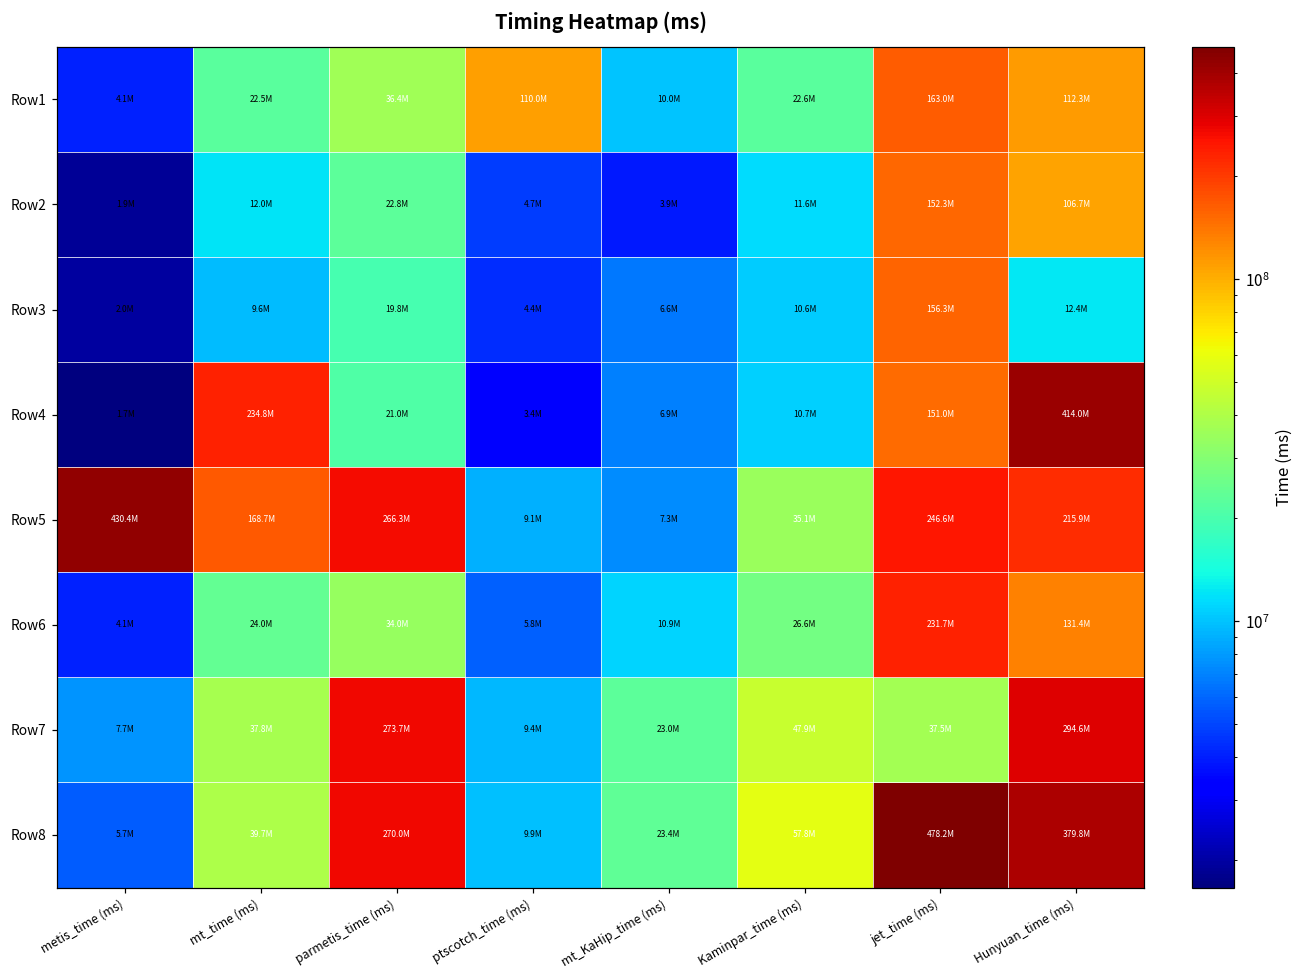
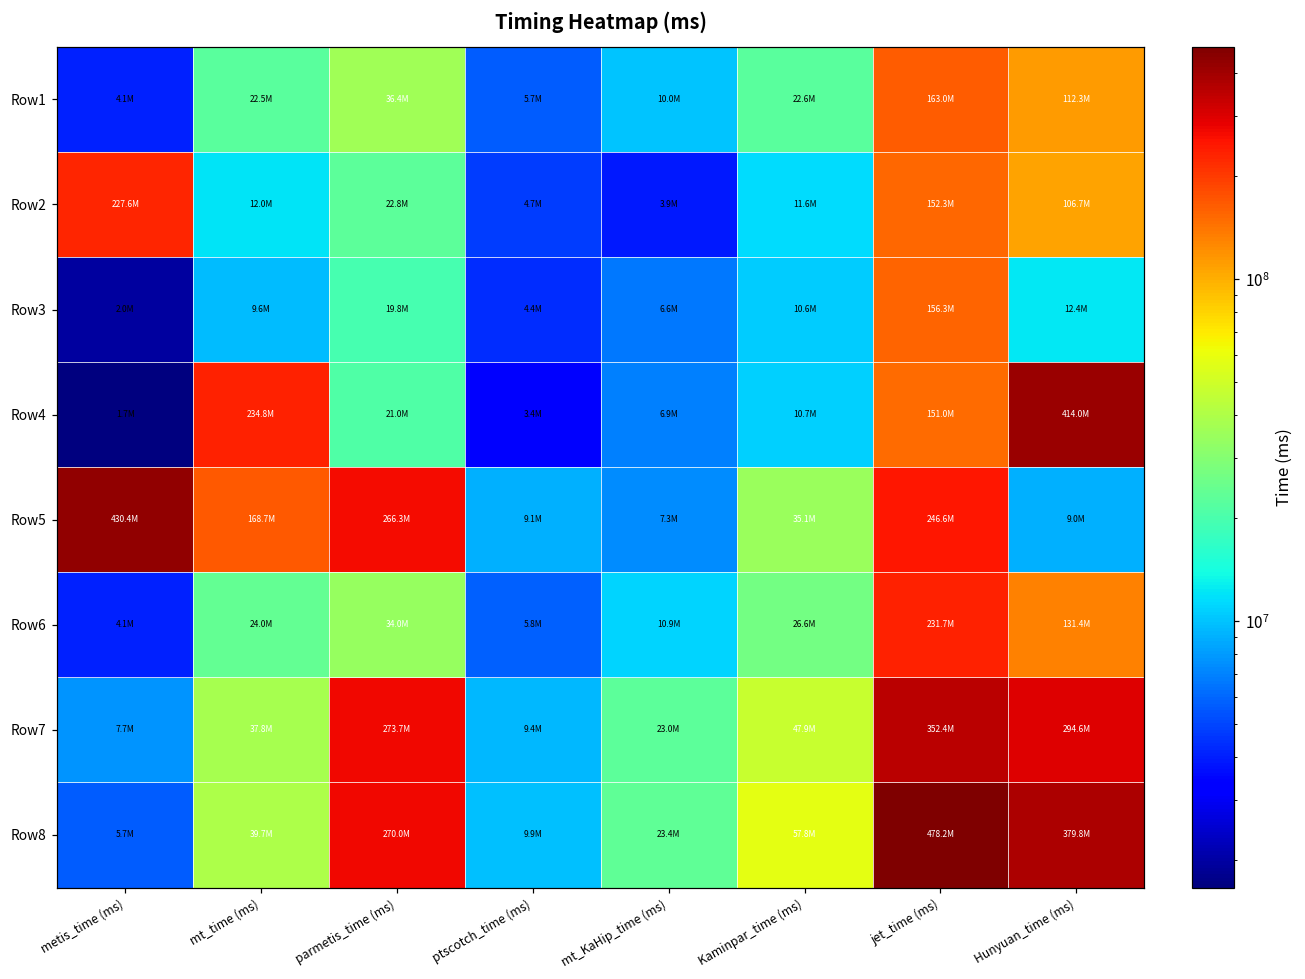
Row1, ptscotch_time (ms): 110.0M -> 5.7M
Row2, metis_time (ms): 1.9M -> 227.6M
Row5, Hunyuan_time (ms): 215.9M -> 9.0M
Row7, jet_time (ms): 37.5M -> 352.4M
